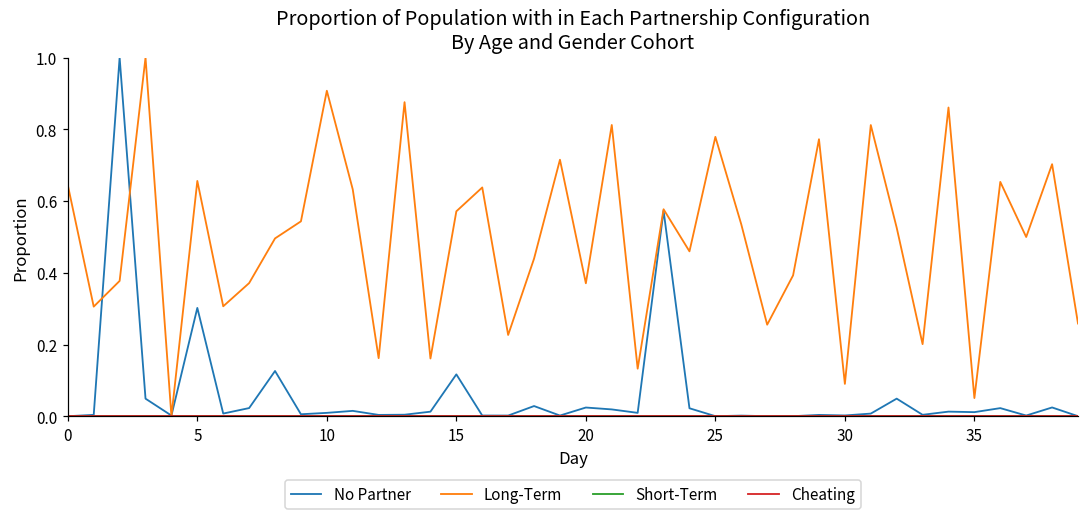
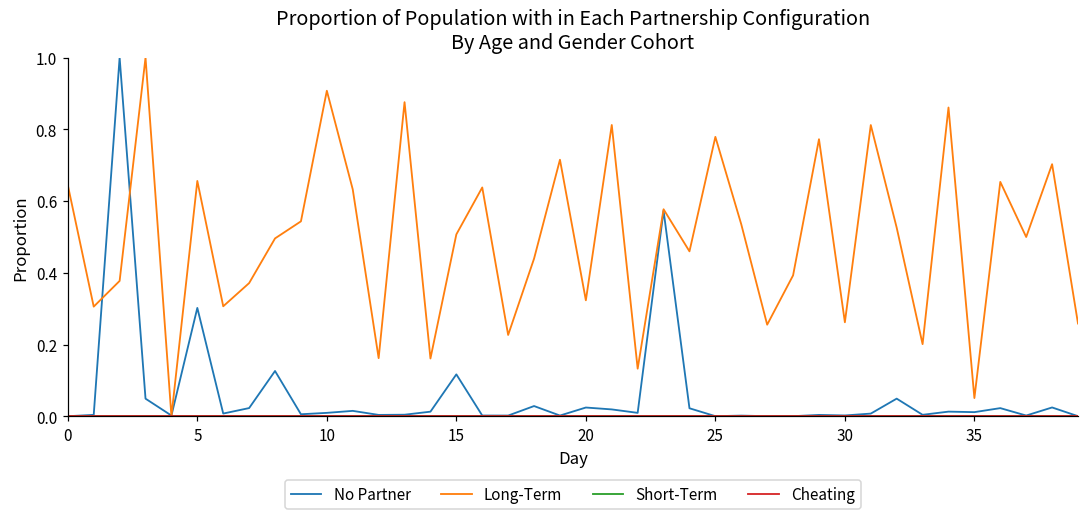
Long-Term, 15: 0.57 -> 0.51
Long-Term, 20: 0.37 -> 0.32
Long-Term, 30: 0.09 -> 0.26
